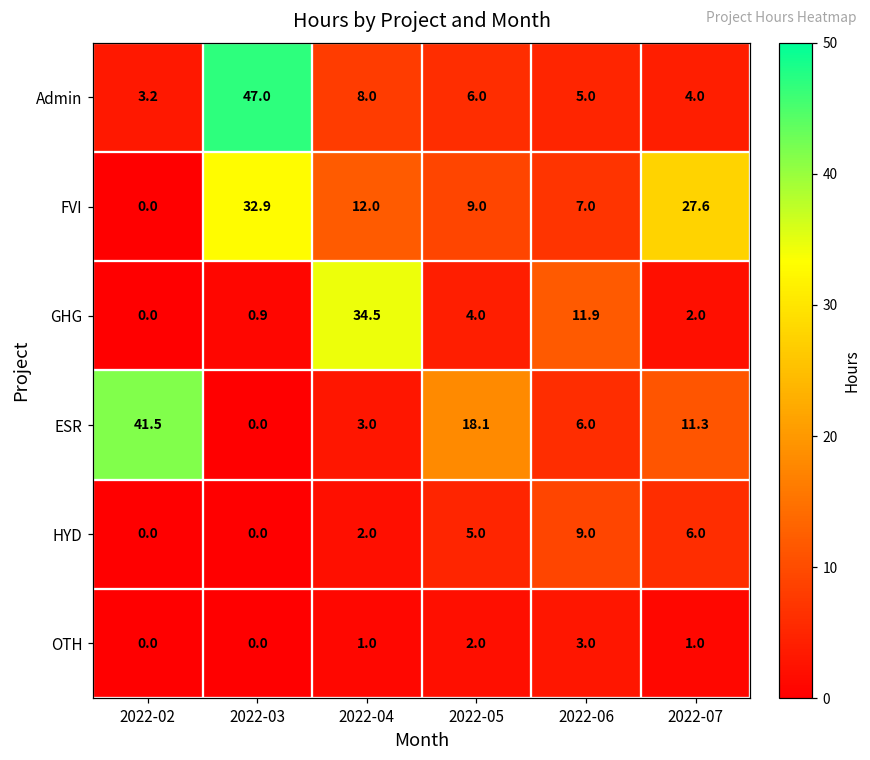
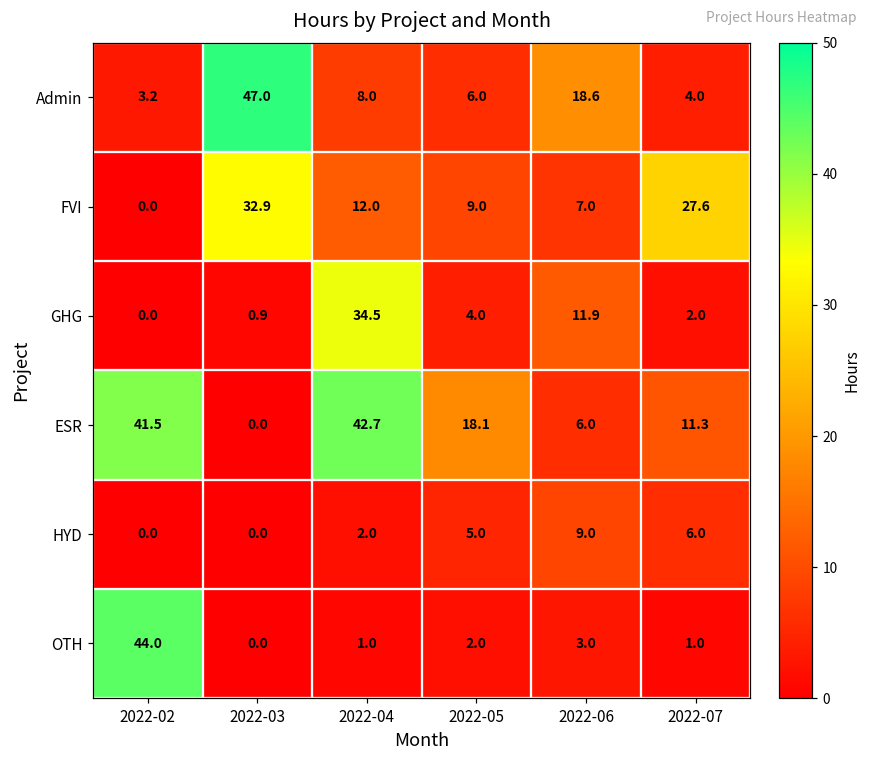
Admin, 2022-06: 5.0 -> 18.6
ESR, 2022-04: 3.0 -> 42.7
OTH, 2022-02: 0.0 -> 44.0
